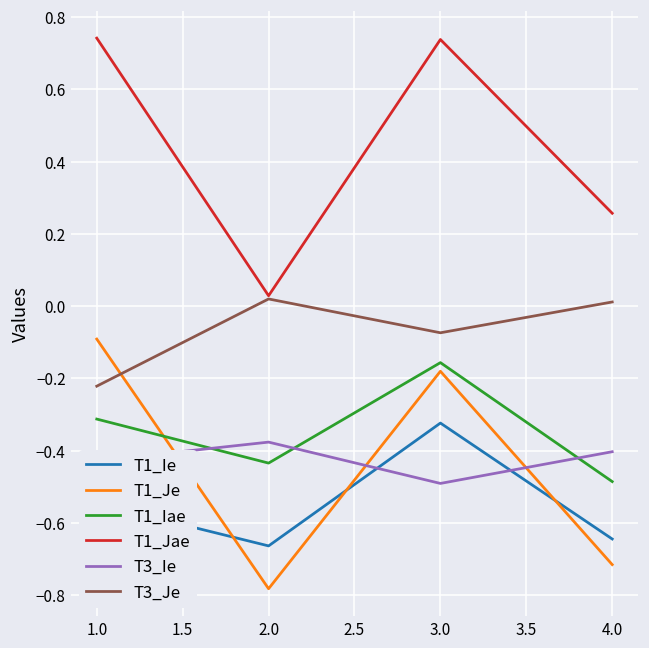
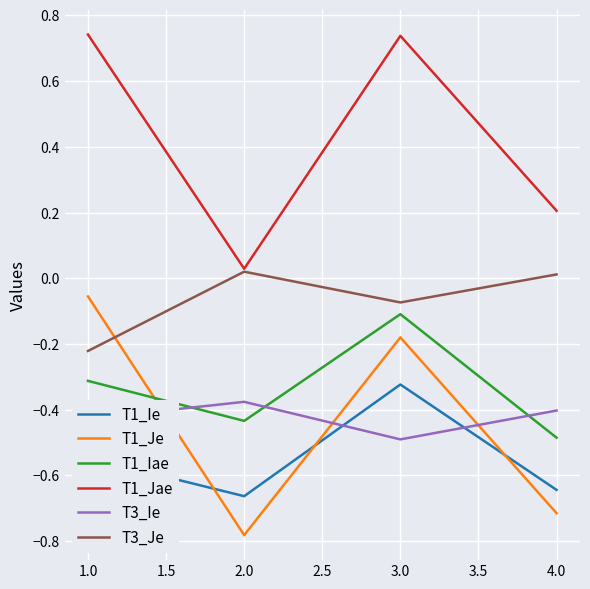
T1_Je, 1.0: -0.09 -> -0.06
T1_Iae, 3.0: -0.16 -> -0.11
T1_Jae, 4.0: 0.26 -> 0.21
